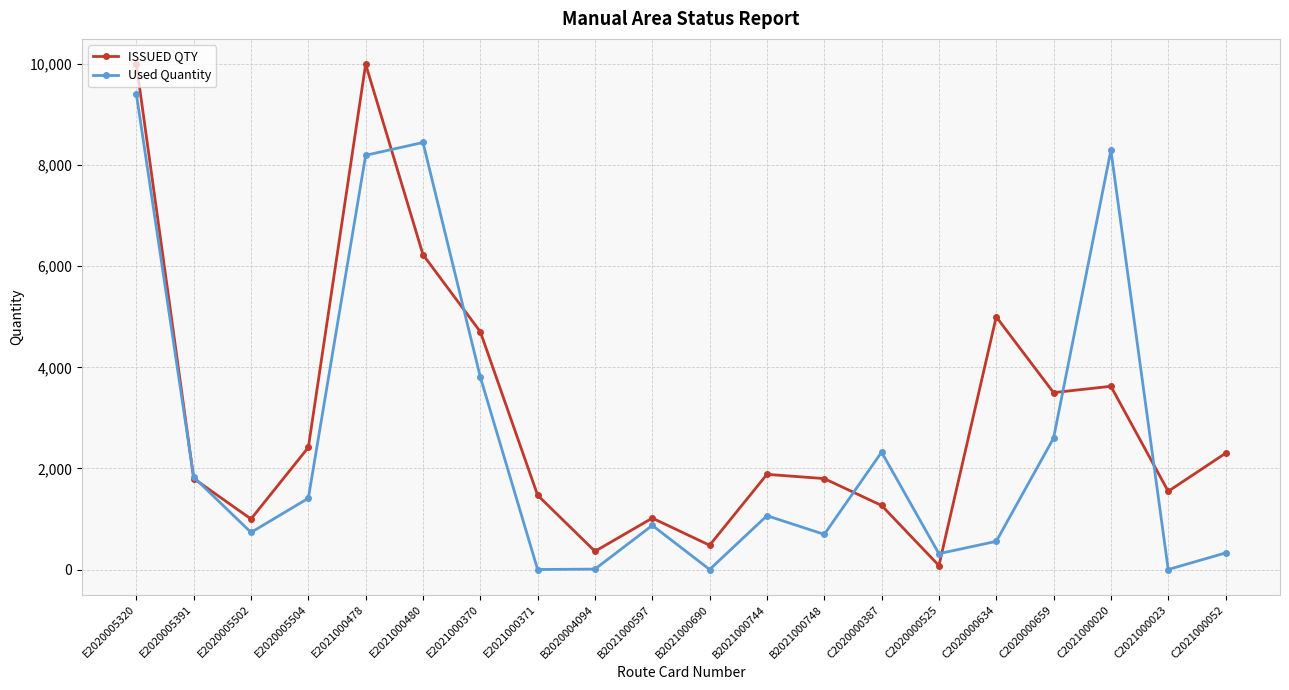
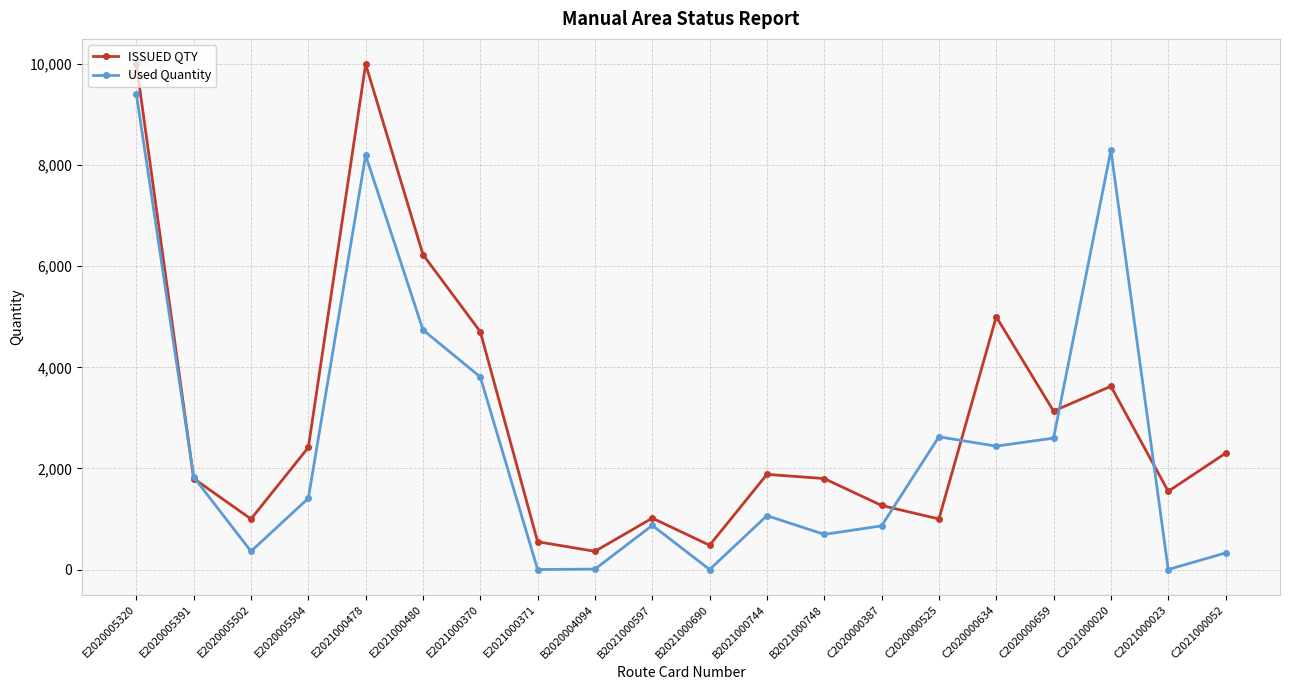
Used Quantity, E2020005502: 700 -> 400
Used Quantity, E2021000480: 8,500 -> 4,700
ISSUED QTY, E2021000371: 1,500 -> 500
Used Quantity, C2020000387: 2,300 -> 900
ISSUED QTY, C2020000525: 100 -> 1,000
Used Quantity, C2020000525: 300 -> 2,600
Used Quantity, C2020000634: 600 -> 2,400
ISSUED QTY, C2020000659: 3,500 -> 3,100
